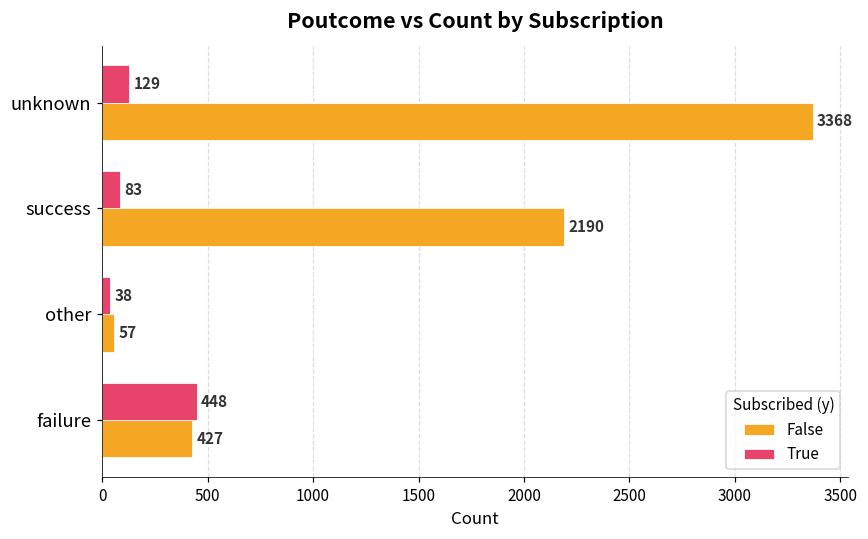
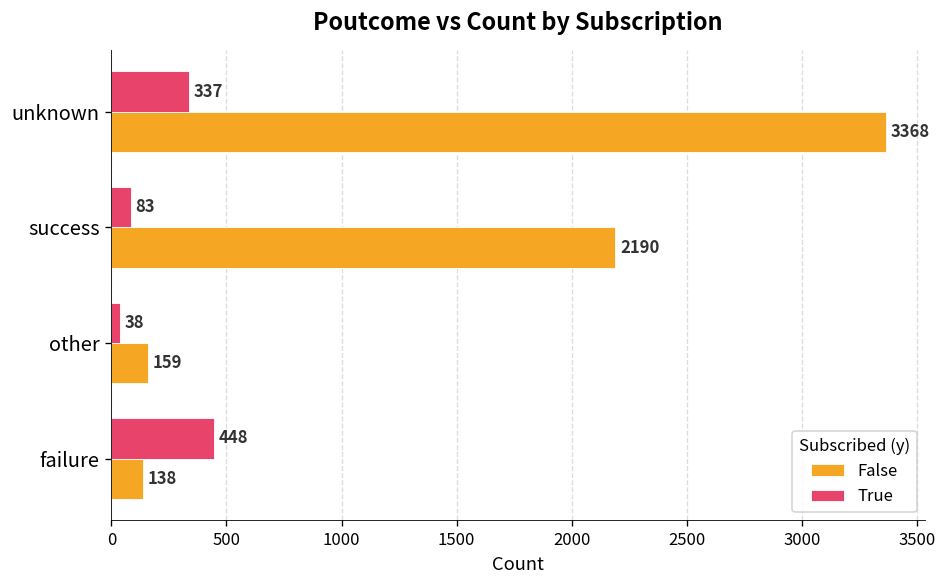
True, unknown: 129 -> 337
False, other: 57 -> 159
False, failure: 427 -> 138
